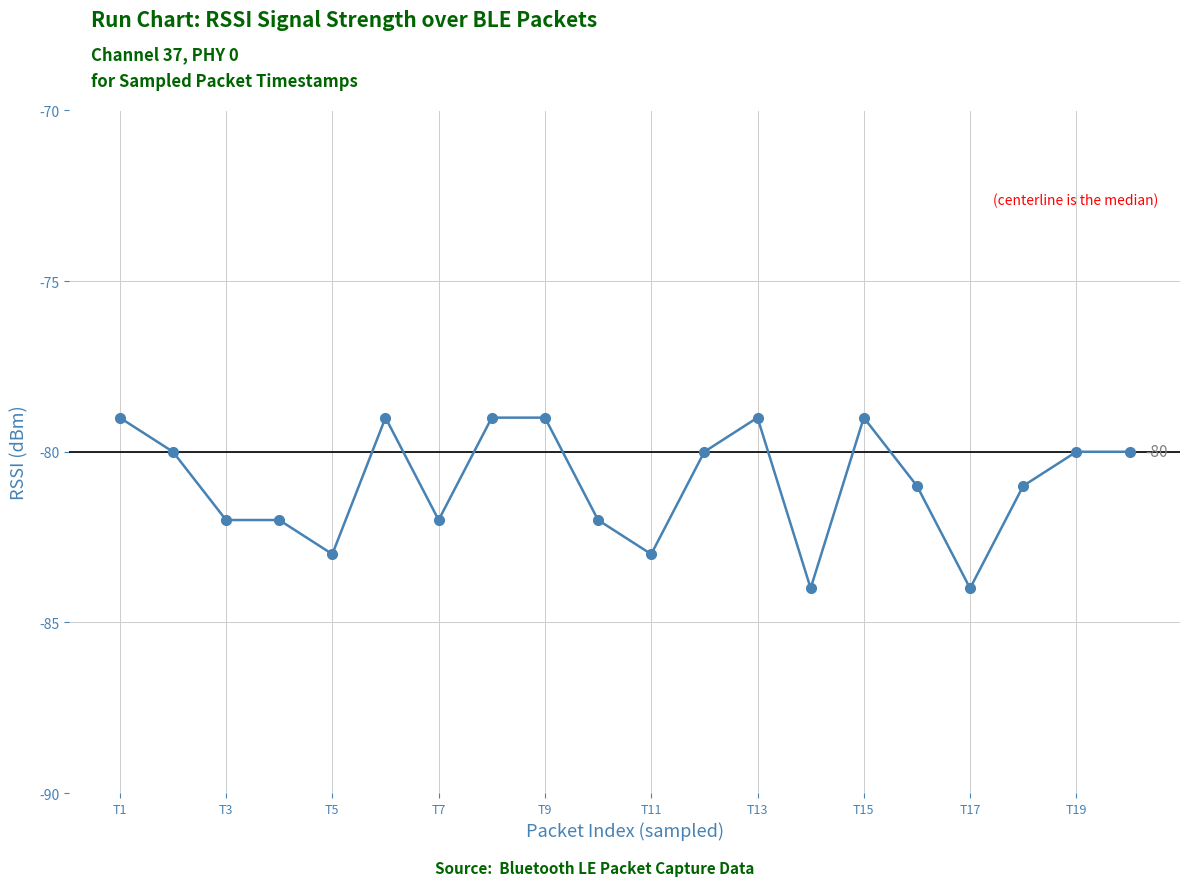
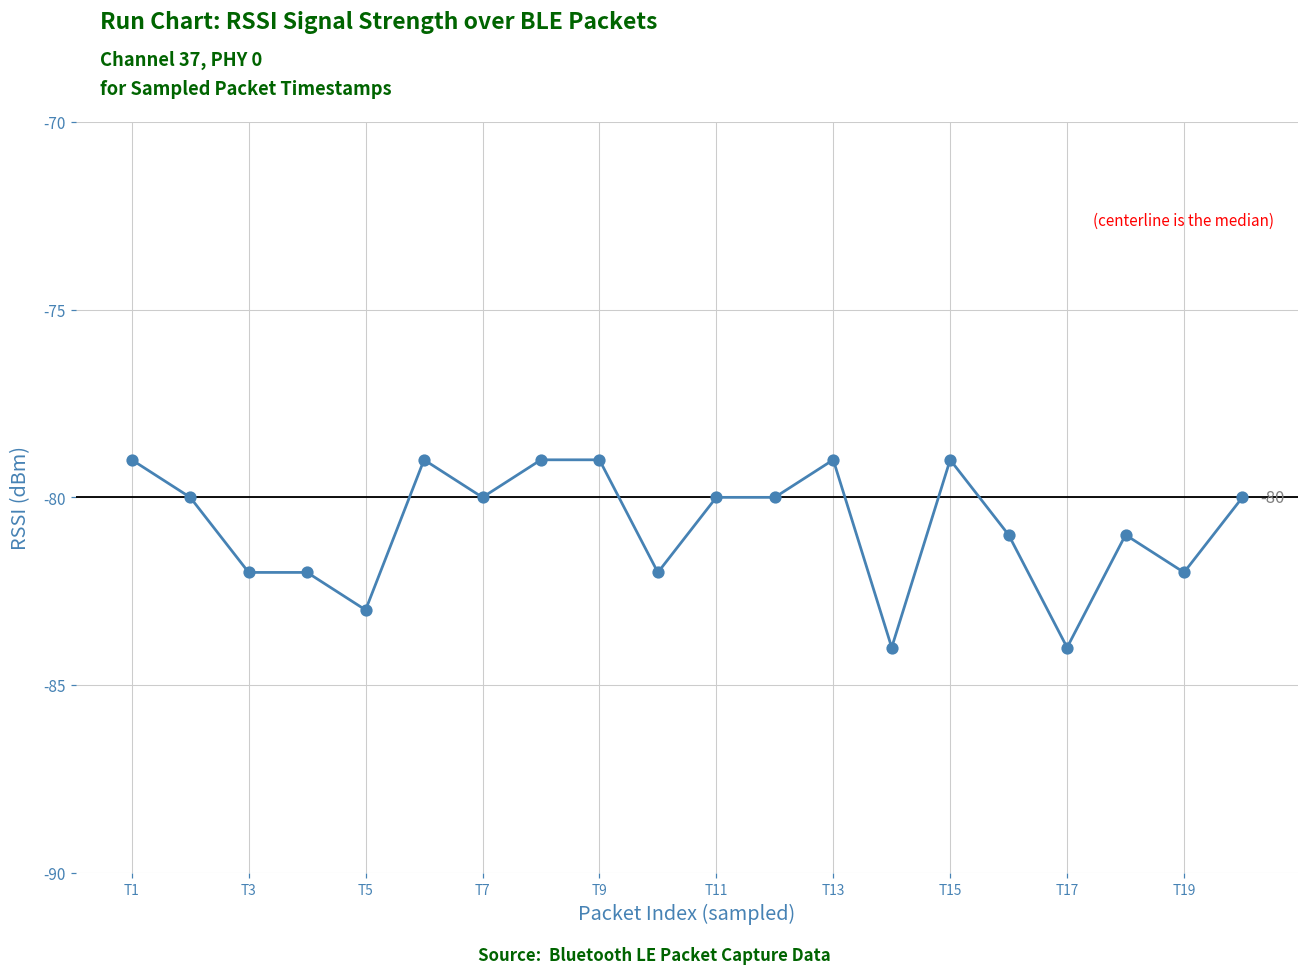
T7: -82 -> -80
T11: -83 -> -80
T19: -80 -> -82
